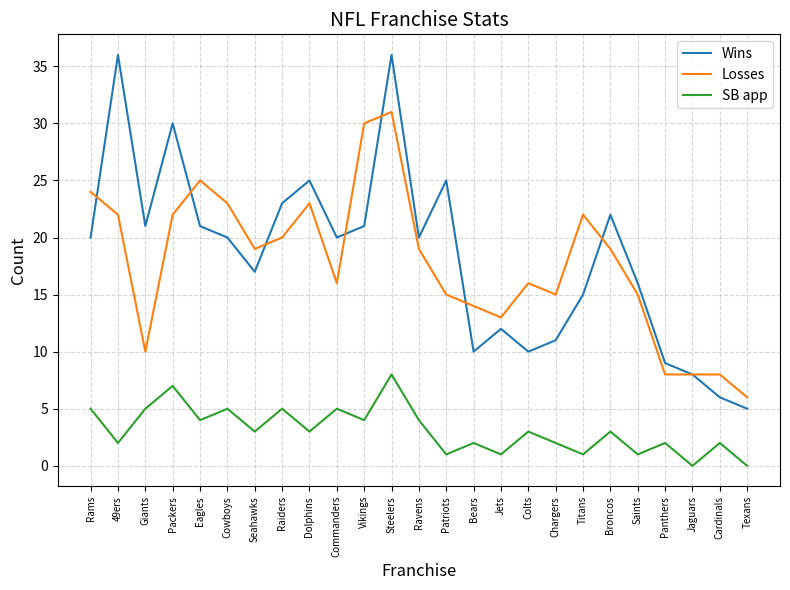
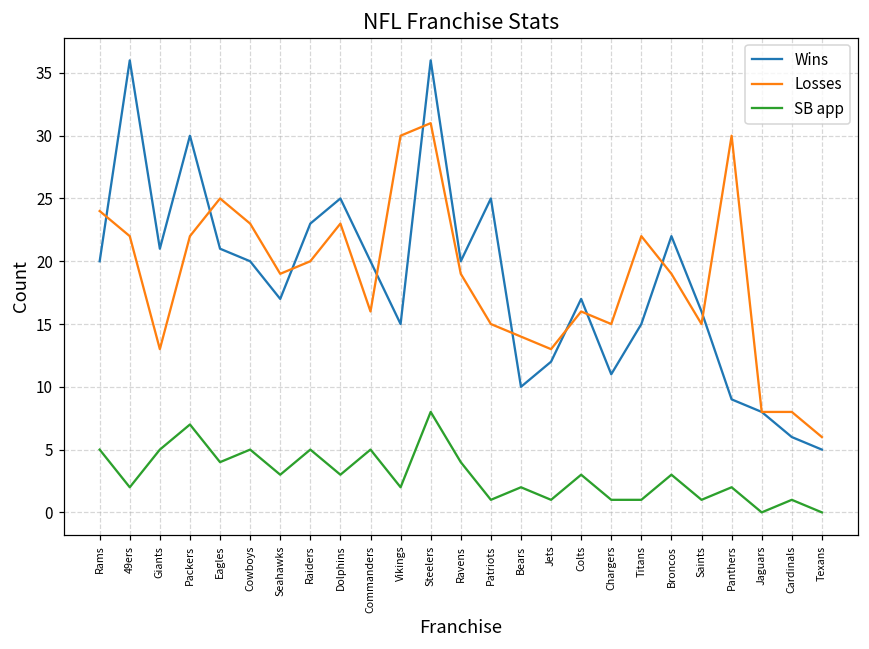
Losses, Giants: 10 -> 13
Wins, Vikings: 21 -> 15
SB app, Vikings: 4 -> 2
Wins, Colts: 10 -> 17
SB app, Chargers: 2 -> 1
Losses, Panthers: 8 -> 30
SB app, Cardinals: 2 -> 1
